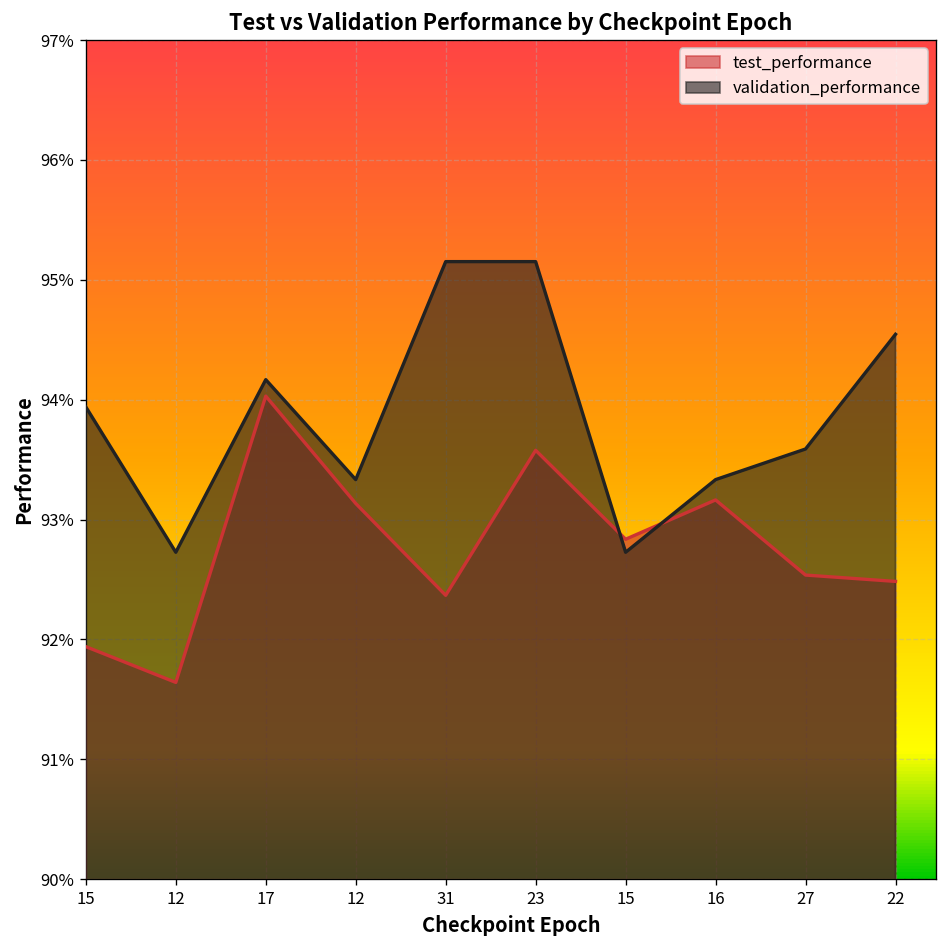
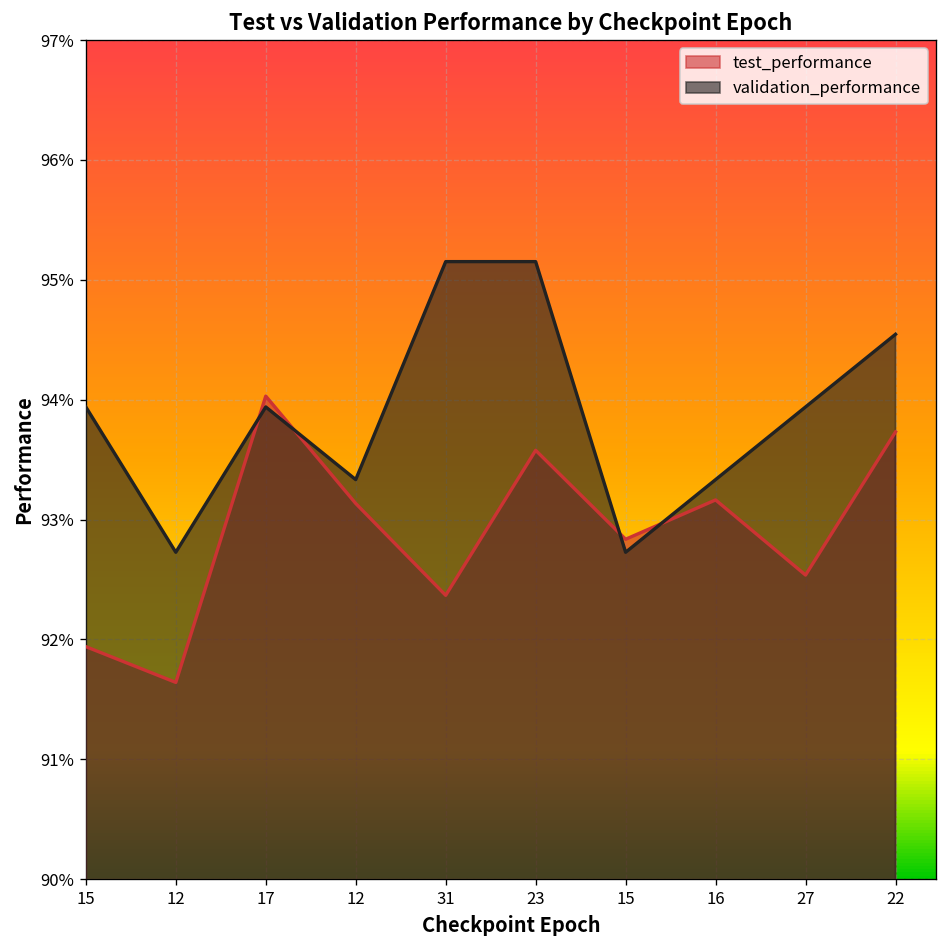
validation_performance, 17: 94.2% -> 93.9%
validation_performance, 27: 93.6% -> 93.9%
test_performance, 22: 92.5% -> 93.7%
